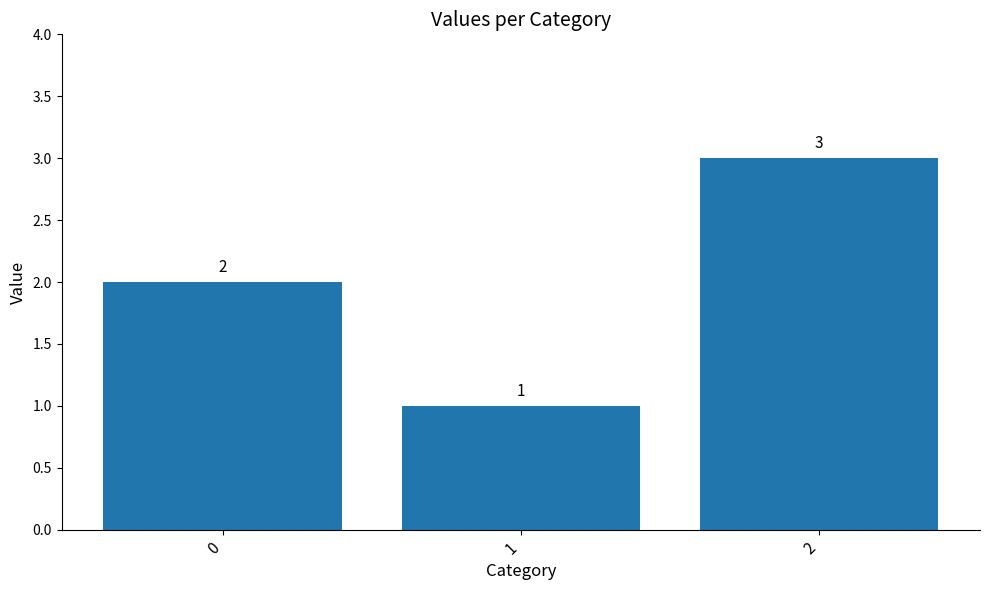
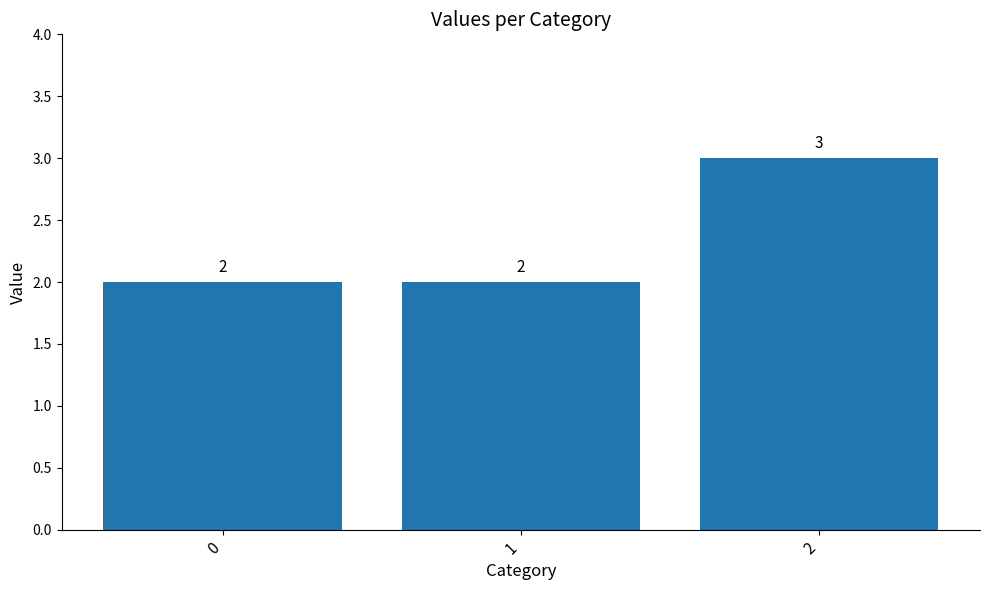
1: 1 -> 2
